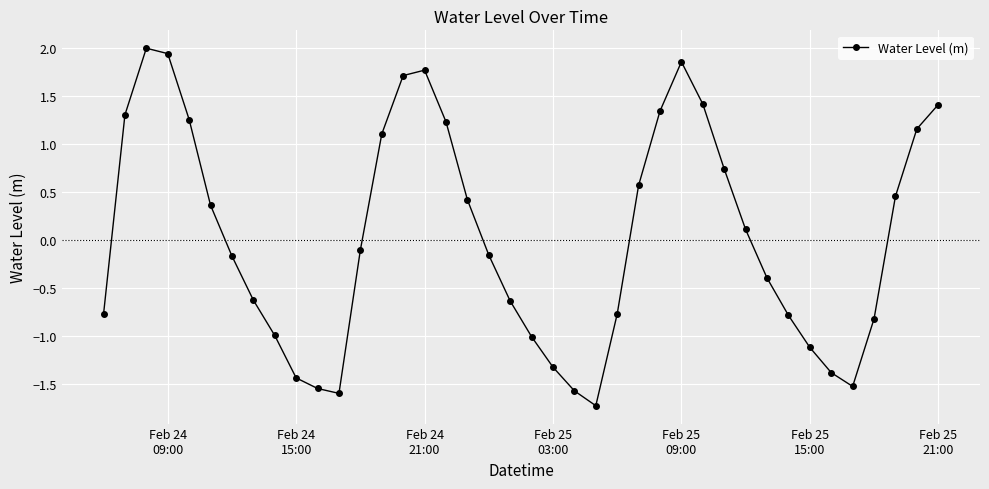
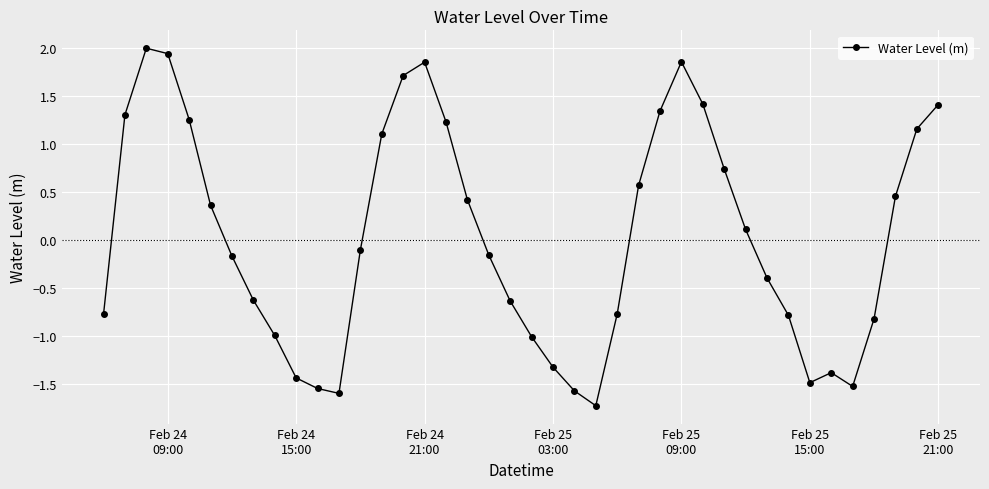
Feb 24 21:00: 1.8 -> 1.9
Feb 25 15:00: -1.1 -> -1.5
